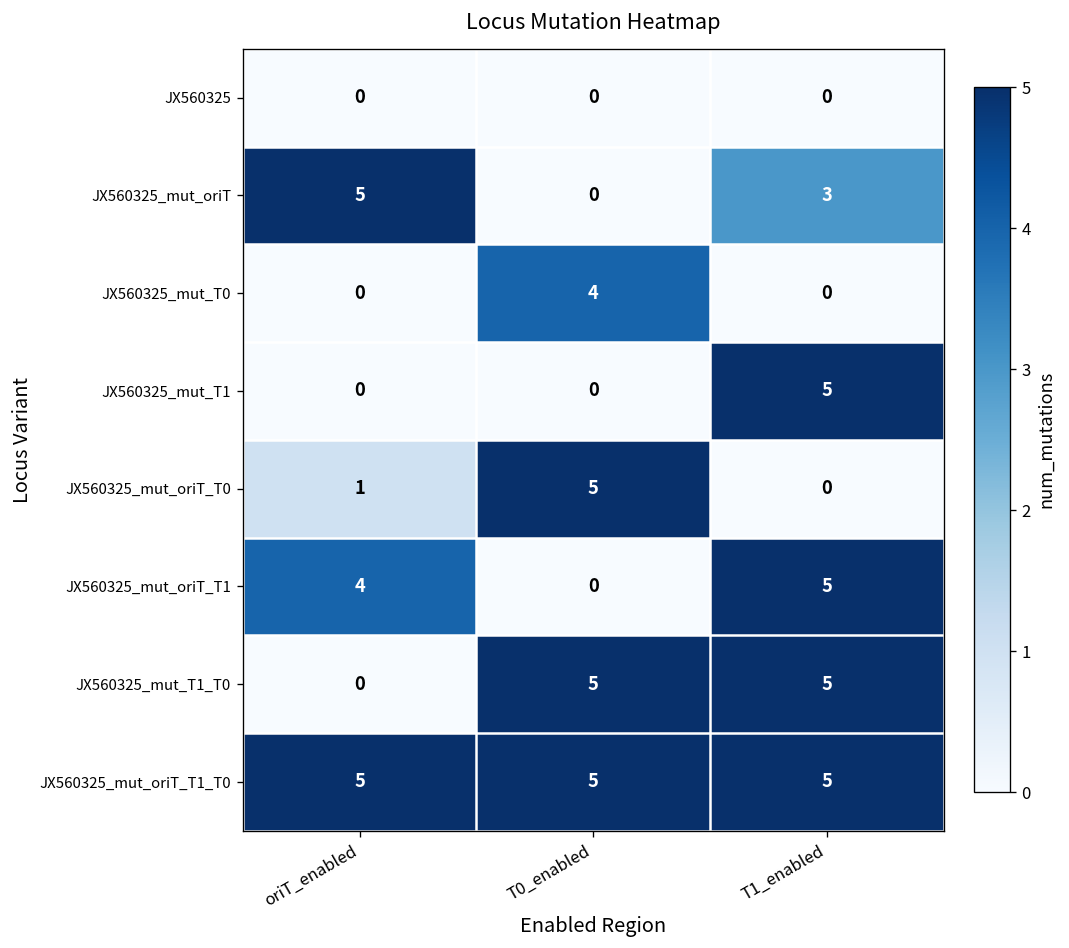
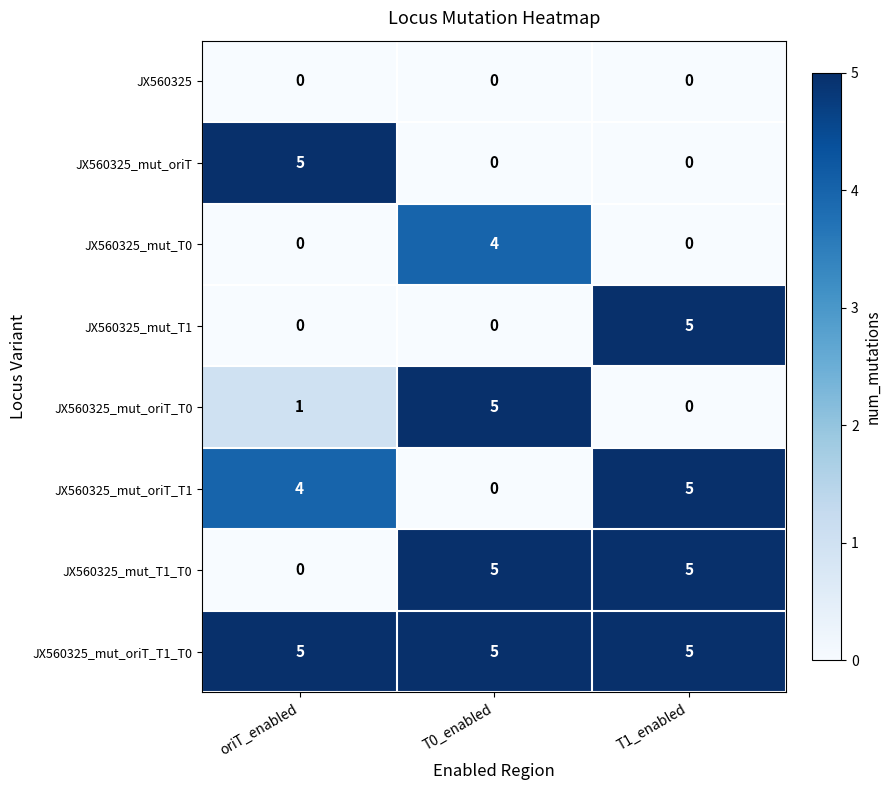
JX560325_mut_oriT, T1_enabled: 3 -> 0
